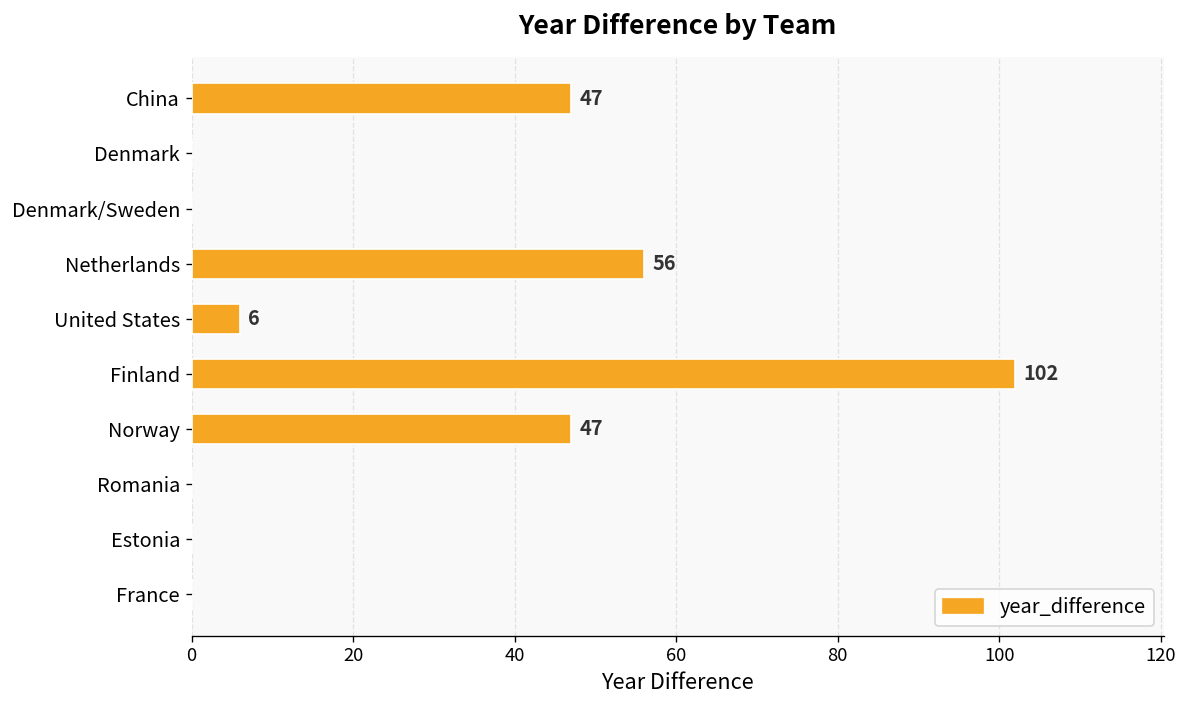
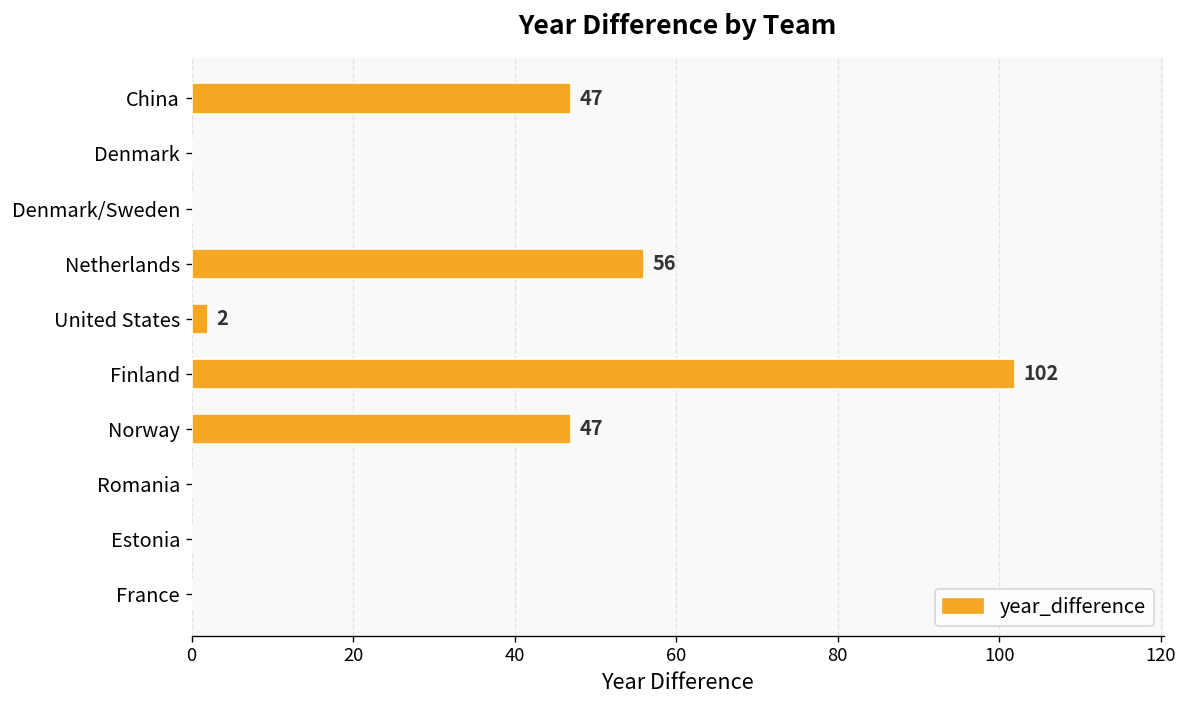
United States: 6 -> 2
